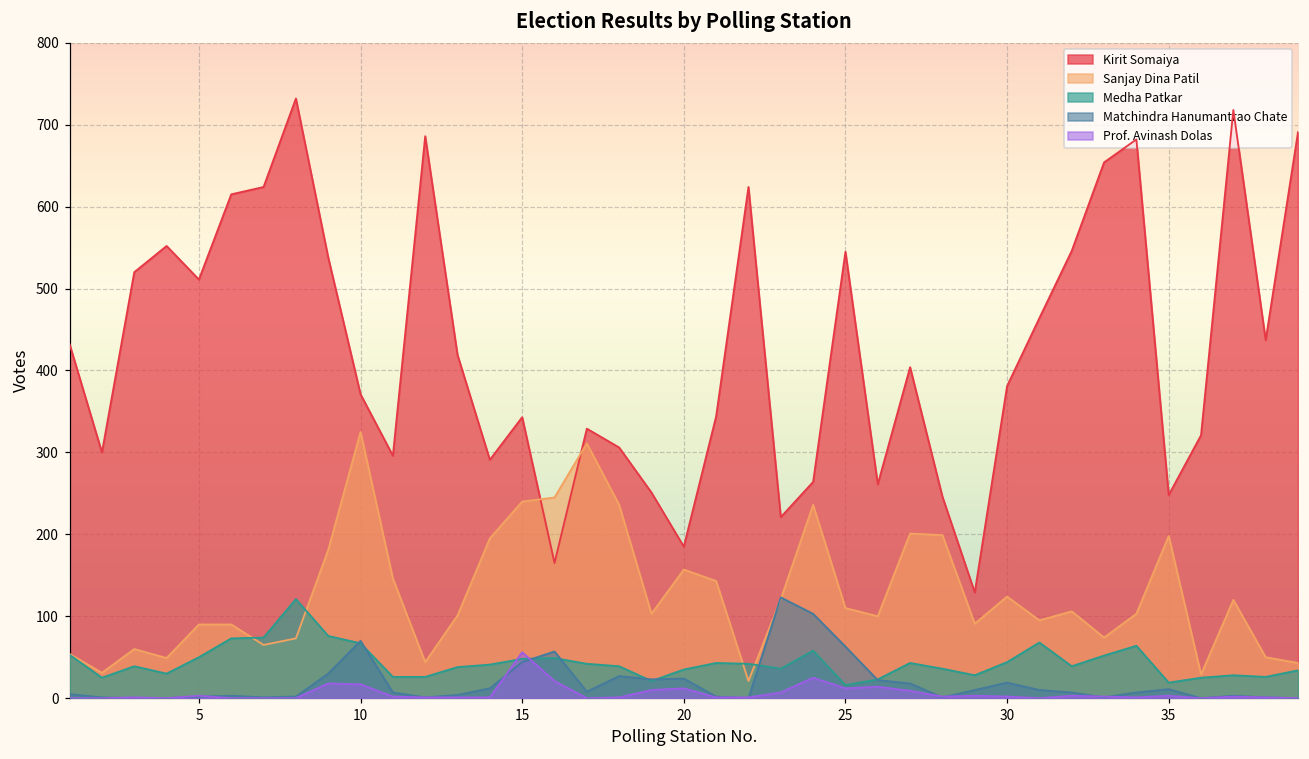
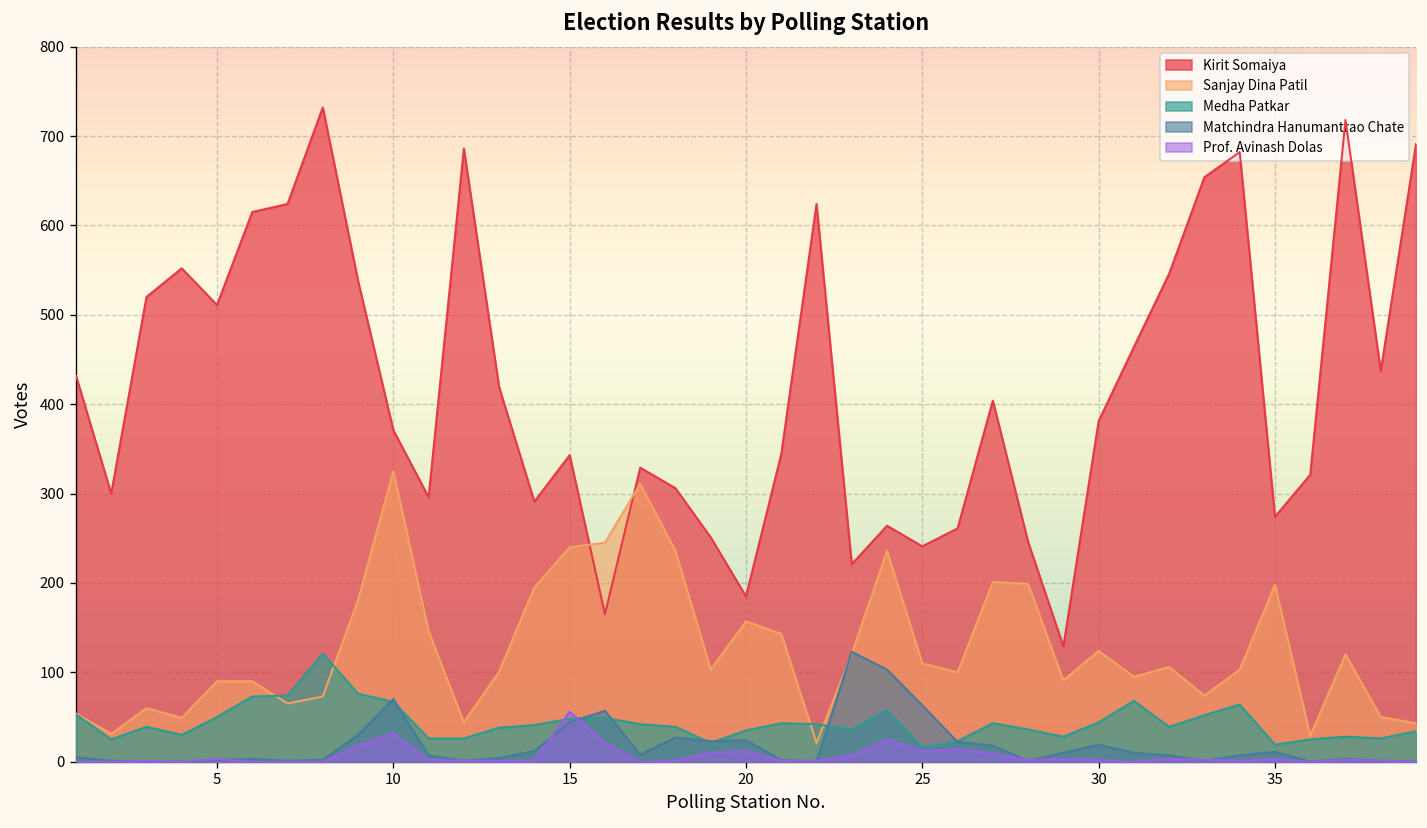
Prof. Avinash Dolas, 10: 20 -> 30
Kirit Somaiya, 25: 550 -> 240
Kirit Somaiya, 35: 250 -> 270
